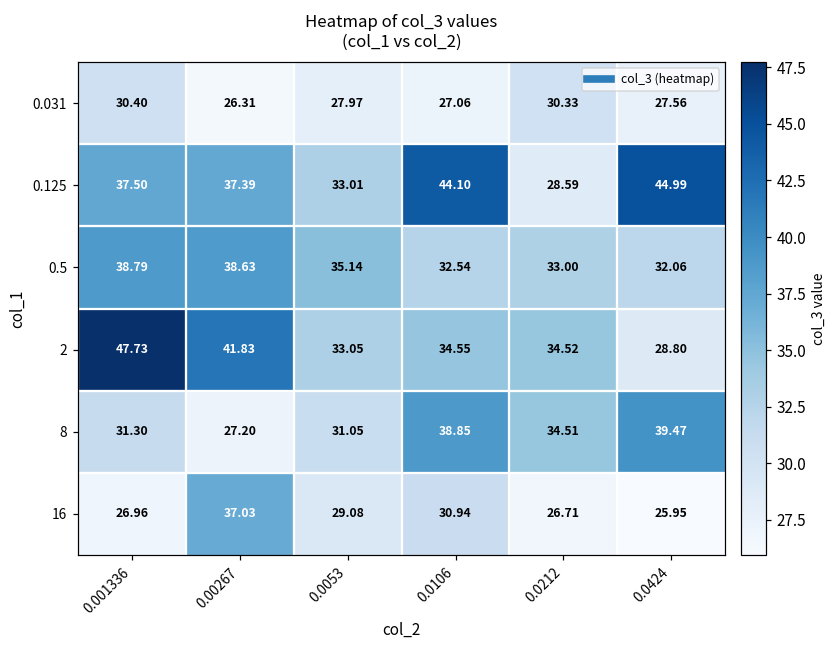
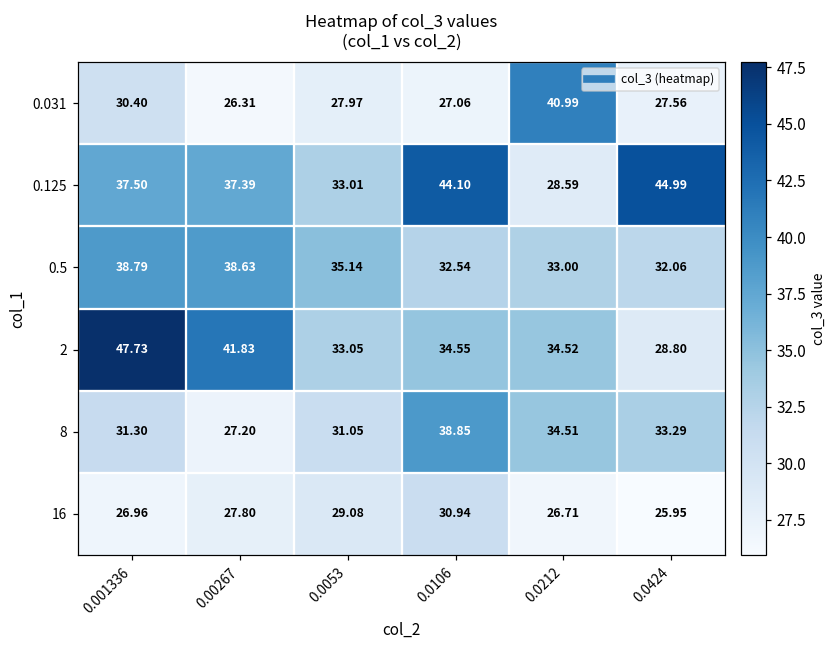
0.031, 0.0212: 30.33 -> 40.99
8, 0.0424: 39.47 -> 33.29
16, 0.00267: 37.03 -> 27.80
